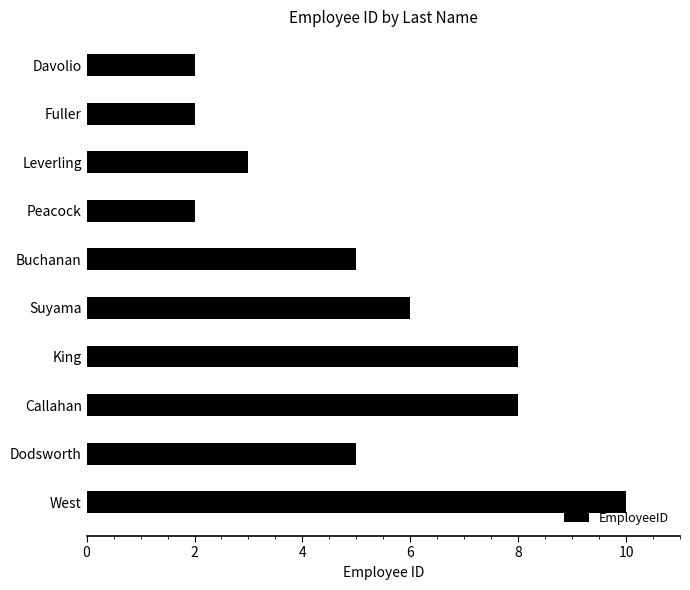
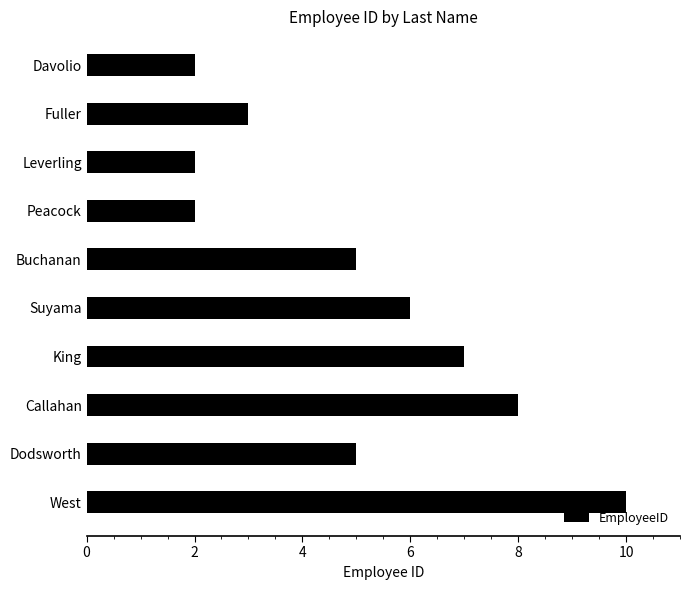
Fuller: 2 -> 3
Leverling: 3 -> 2
King: 8 -> 7
